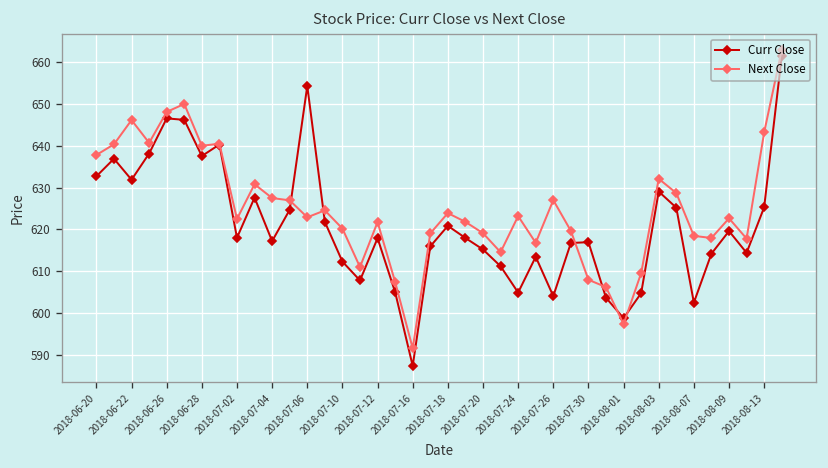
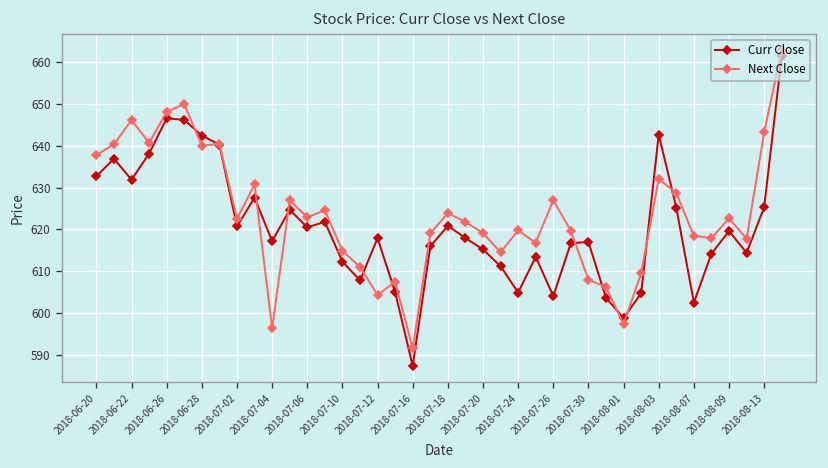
Curr Close, 2018-06-28: 638 -> 642
Curr Close, 2018-07-02: 618 -> 621
Next Close, 2018-07-04: 628 -> 596
Curr Close, 2018-07-06: 654 -> 621
Next Close, 2018-07-10: 620 -> 615
Next Close, 2018-07-12: 622 -> 604
Next Close, 2018-07-24: 623 -> 620
Curr Close, 2018-08-03: 629 -> 643
